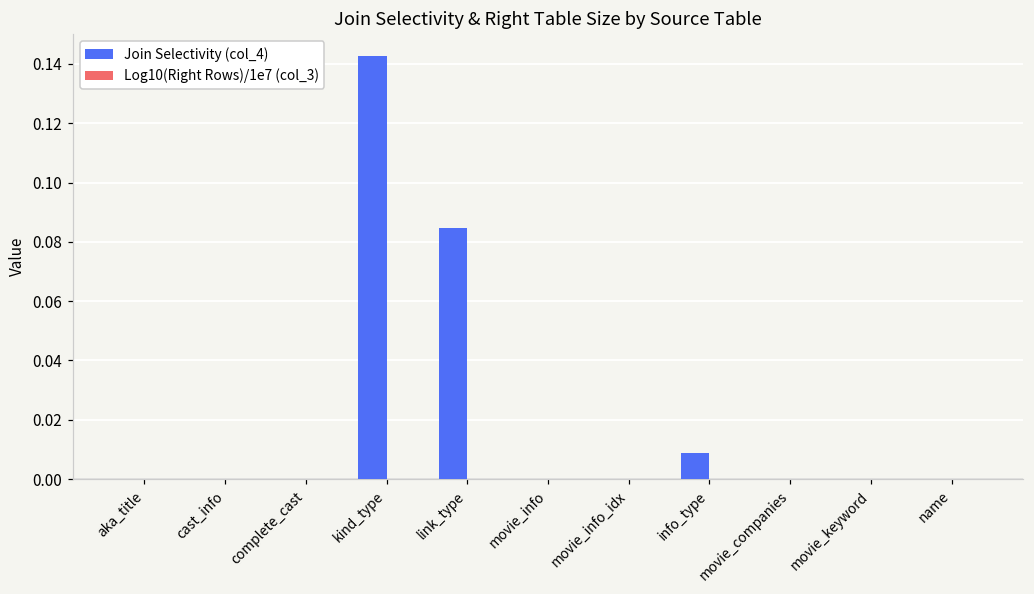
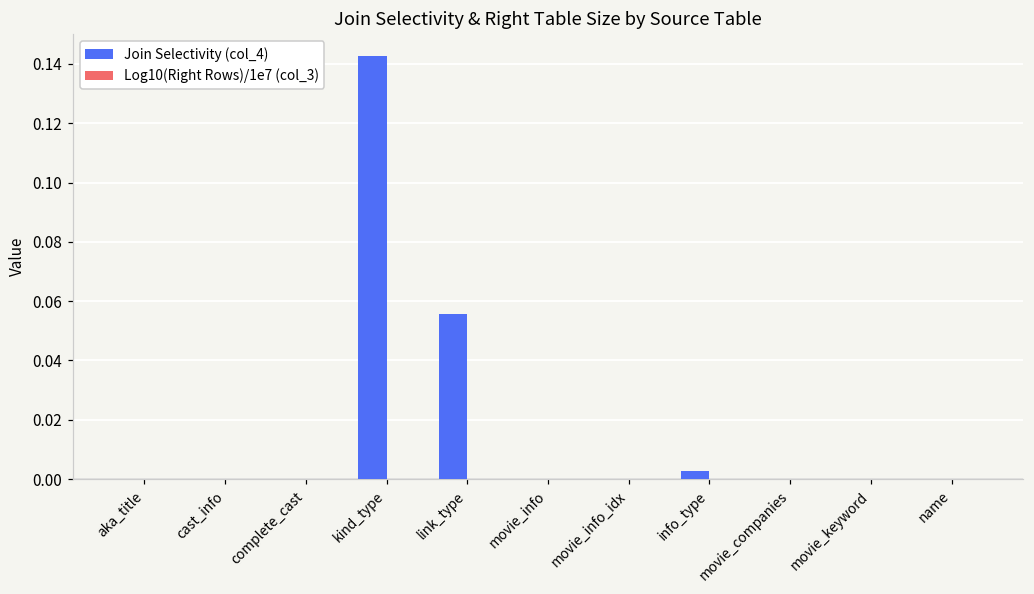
Join Selectivity (col_4), link_type: 0.085 -> 0.056
Join Selectivity (col_4), info_type: 0.009 -> 0.003
